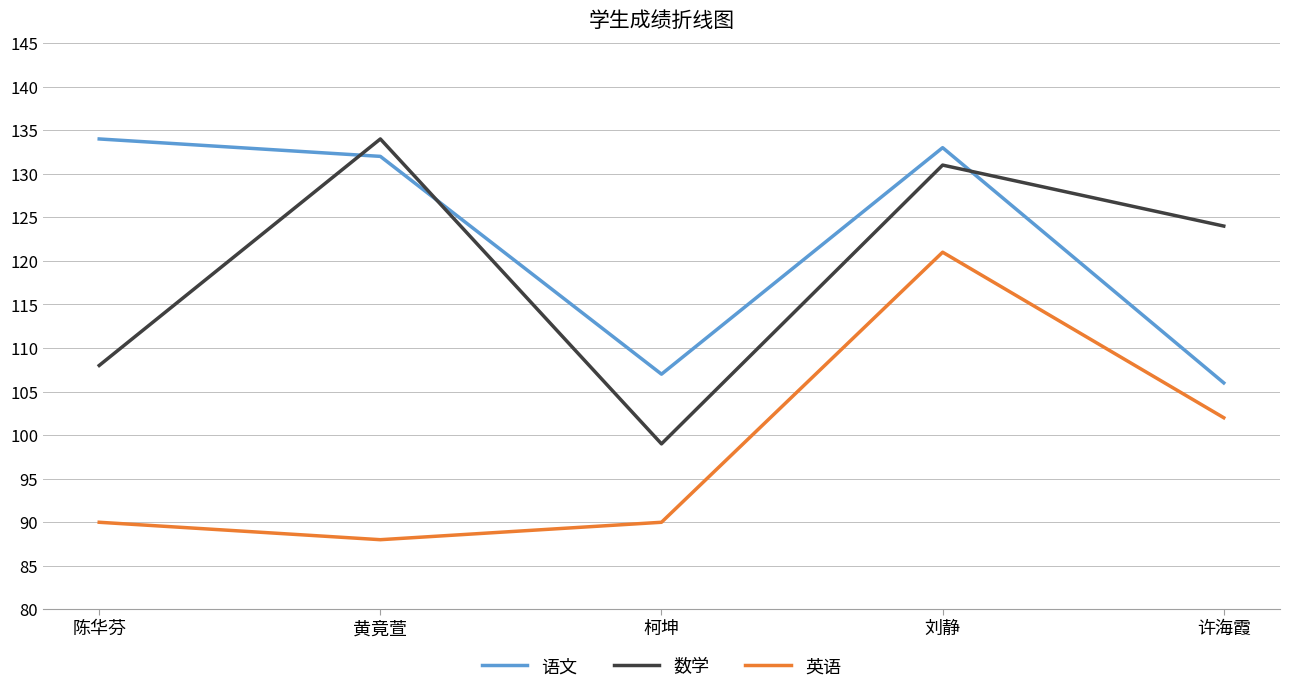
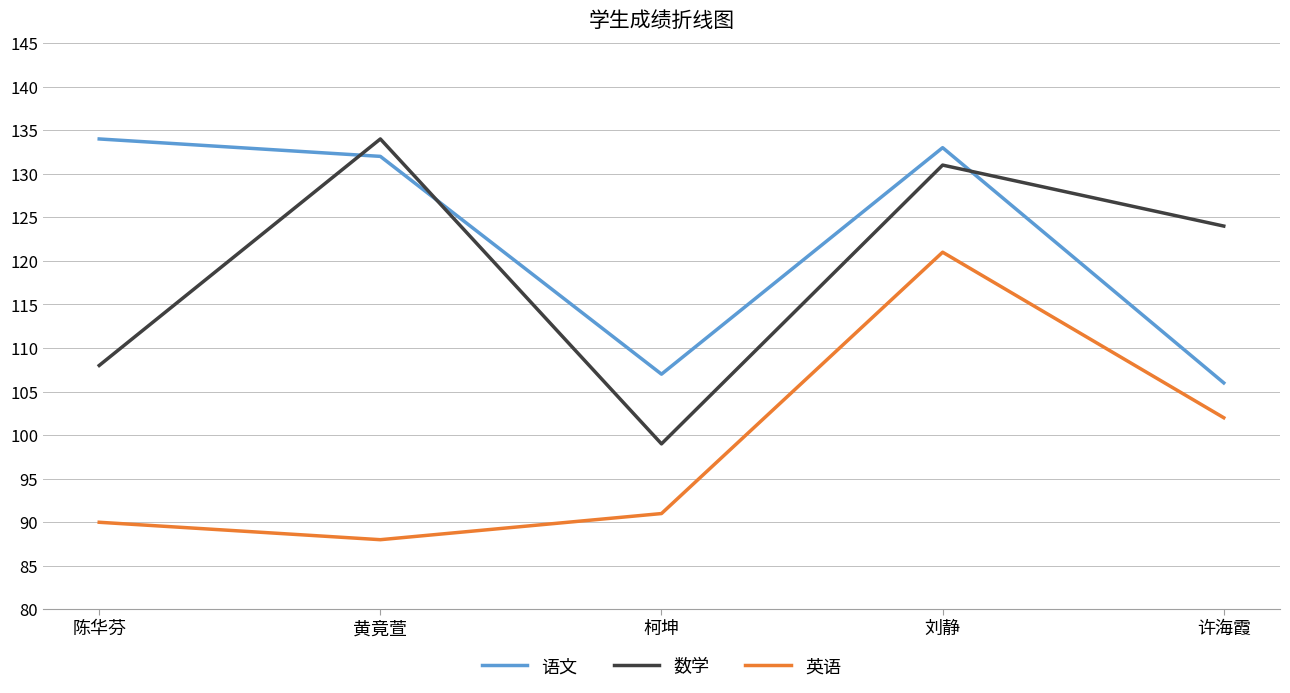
英语, 柯坤: 90 -> 91
